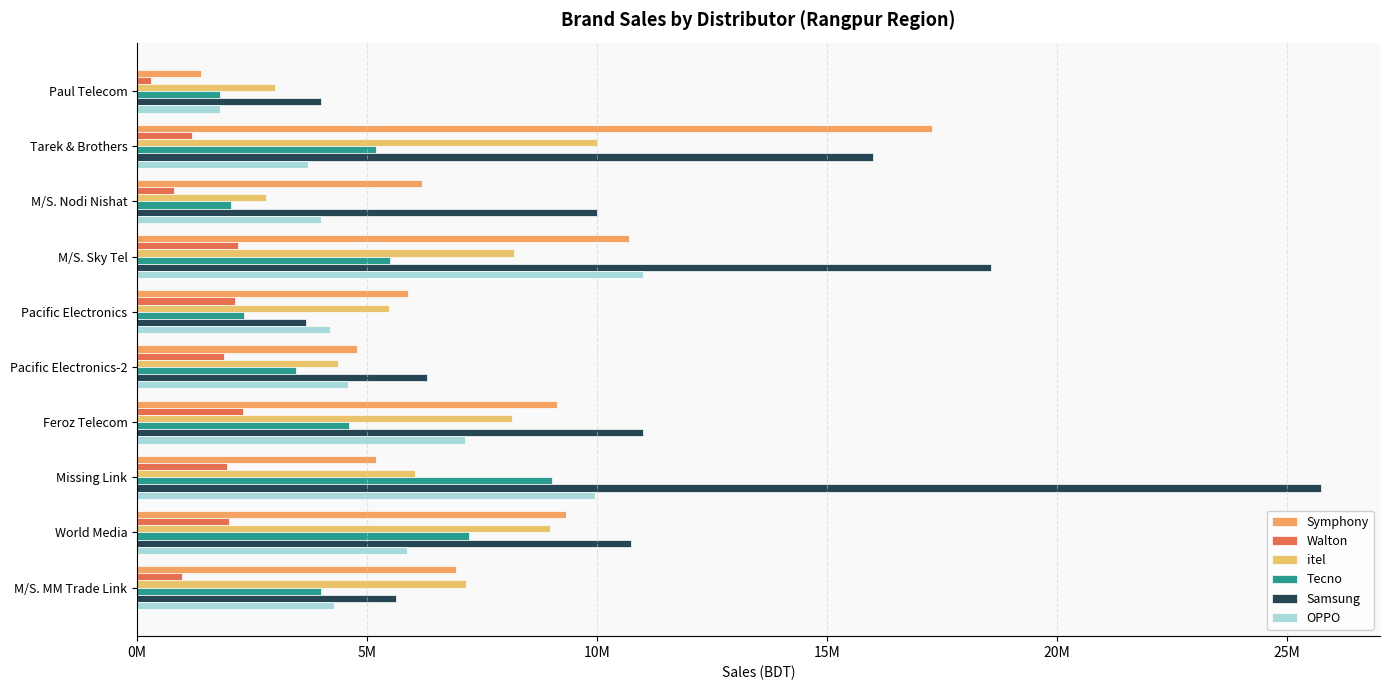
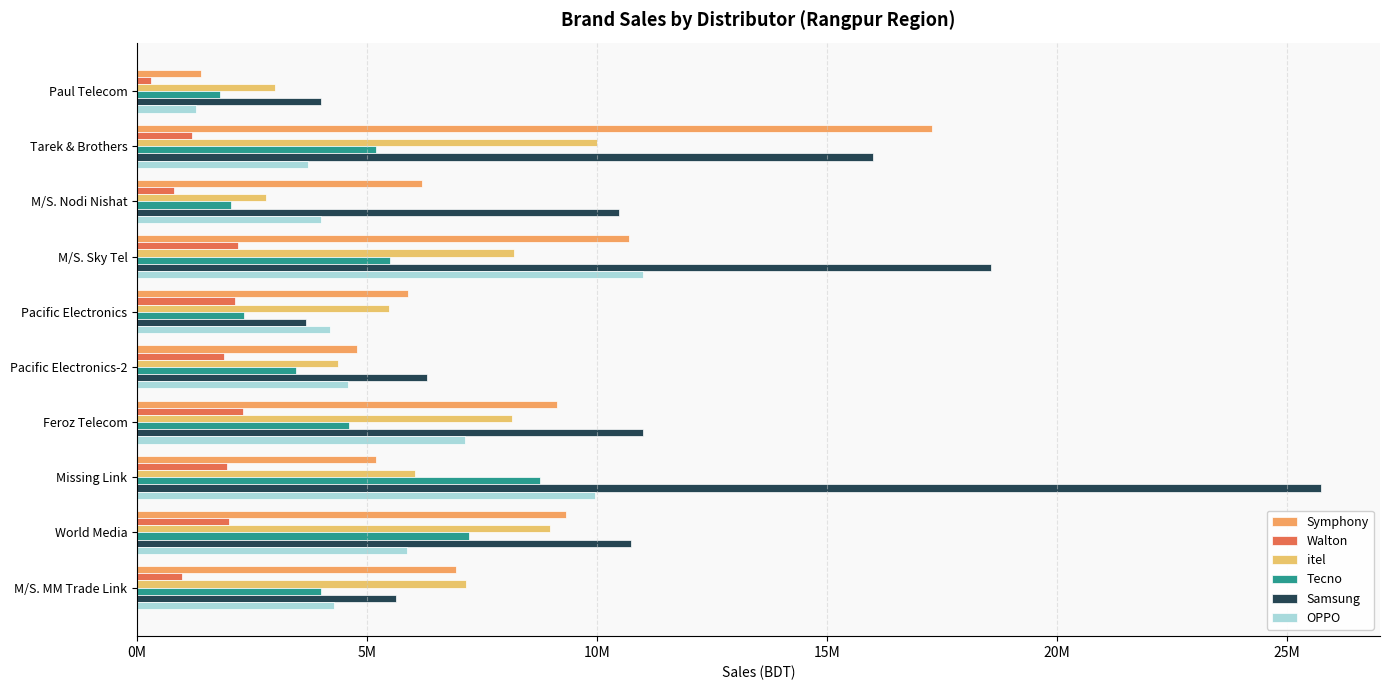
OPPO, Paul Telecom: 1800000 -> 1300000
Samsung, M/S. Nodi Nishat: 10000000 -> 10500000
Tecno, Missing Link: 9000000 -> 8700000
